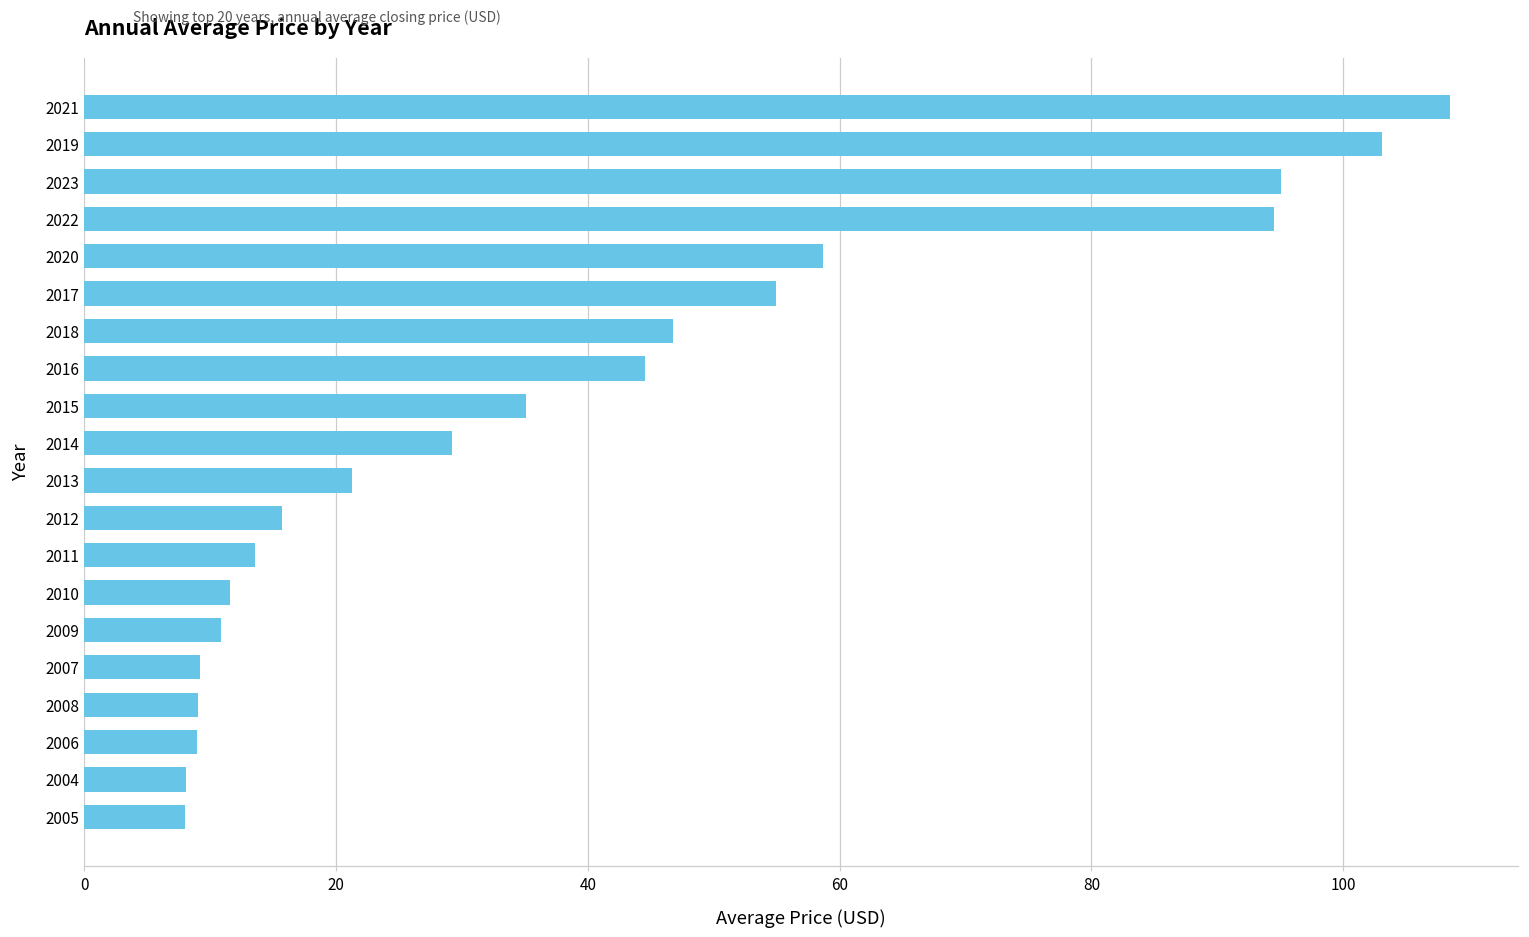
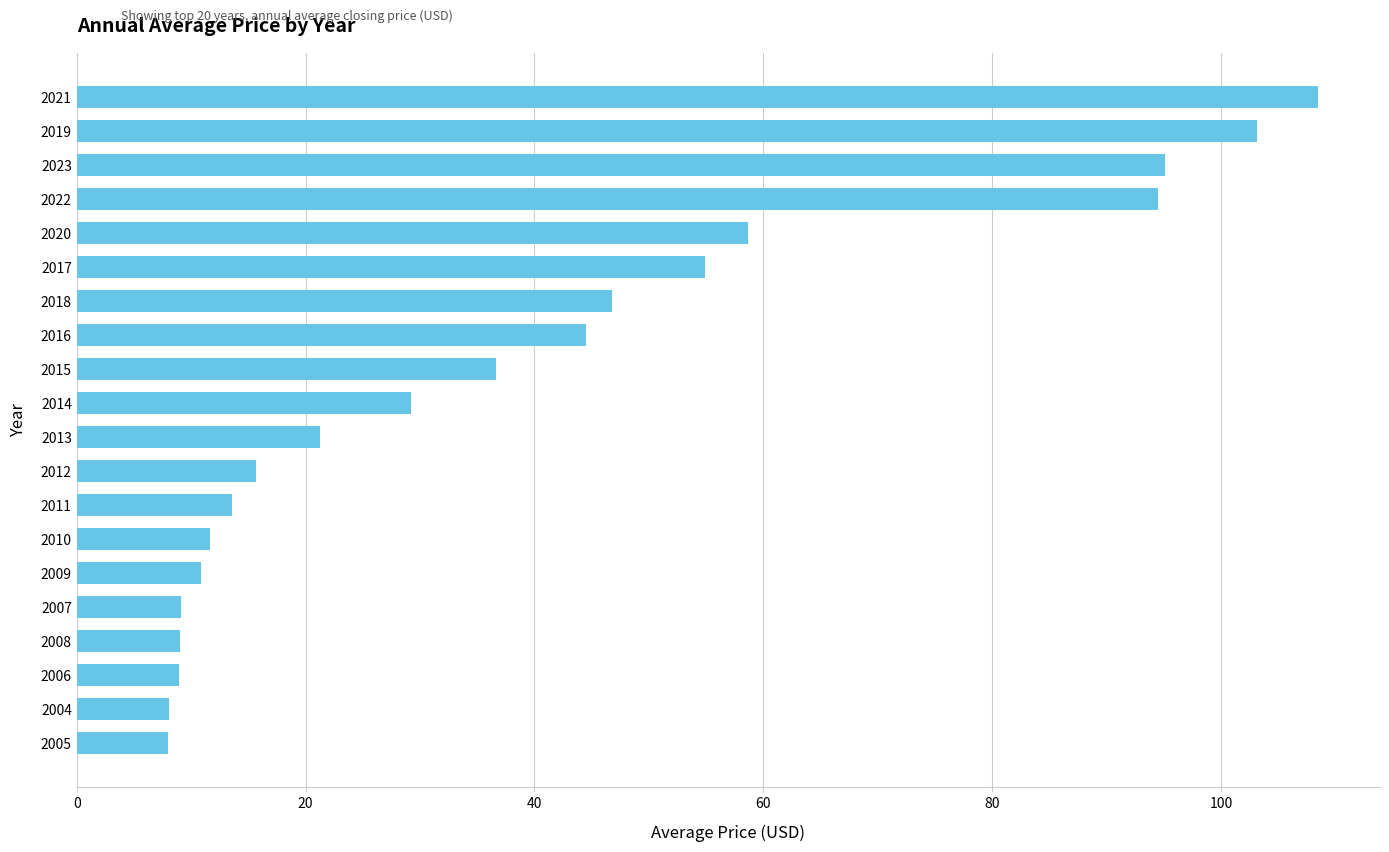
2015: 35.1 -> 36.6
